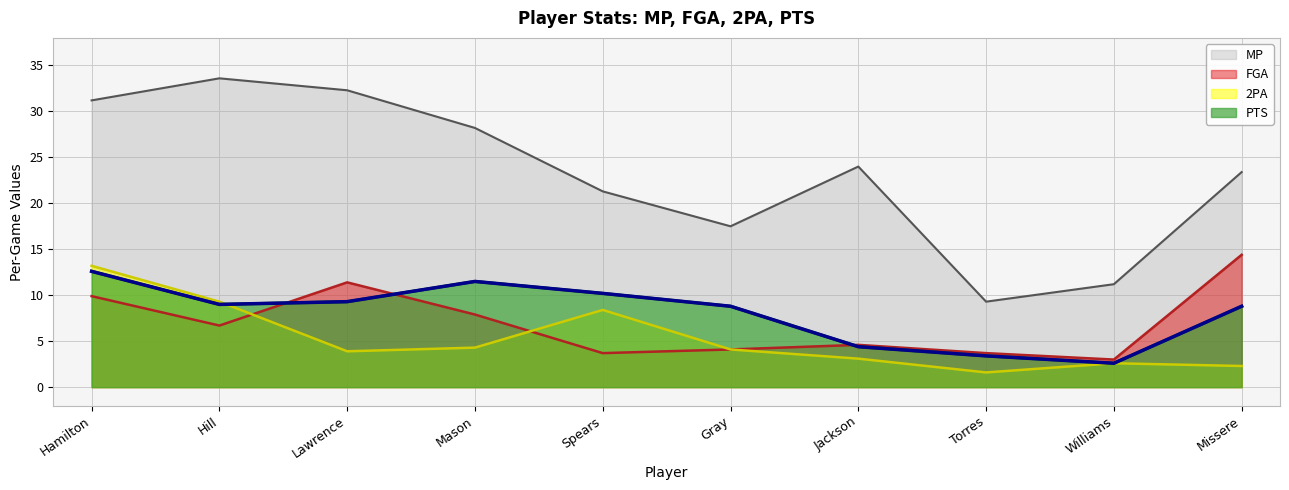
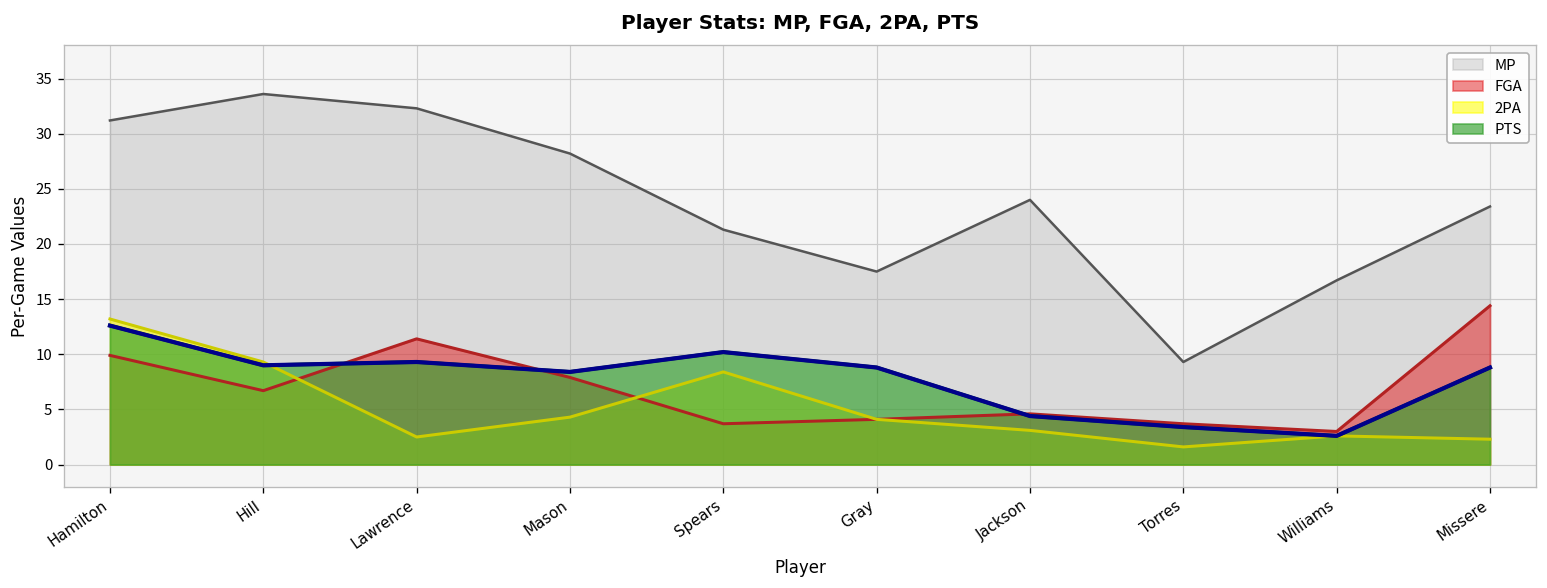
2PA, Lawrence: 4 -> 3
PTS, Mason: 12 -> 8
MP, Williams: 11 -> 17
